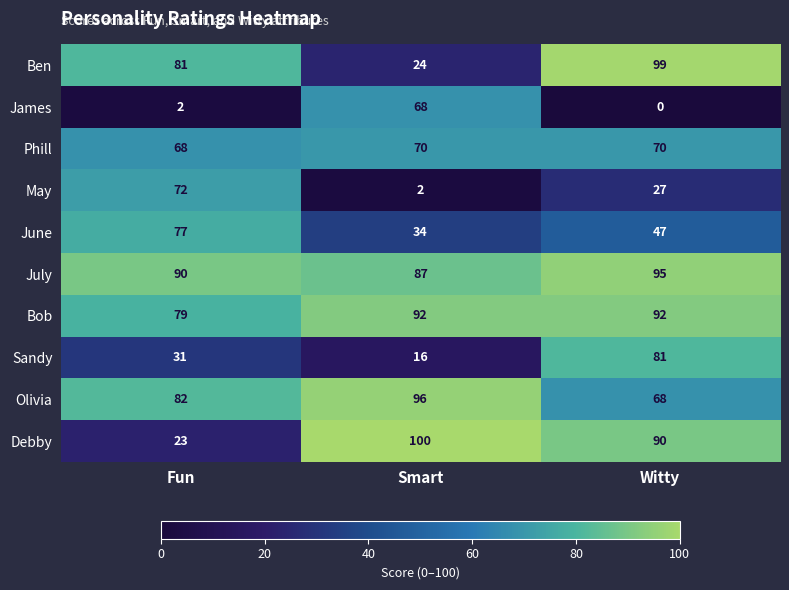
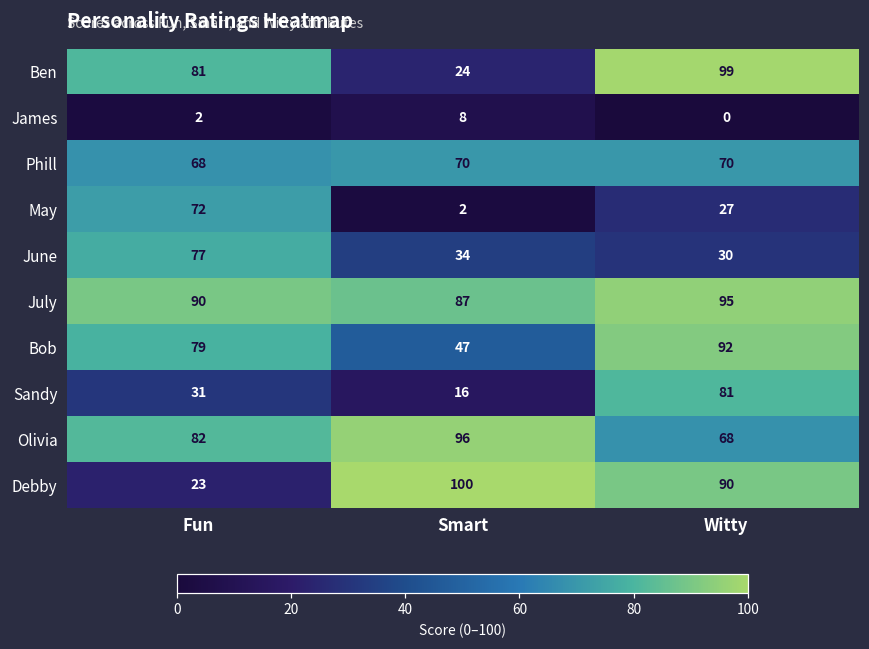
James, Smart: 68 -> 8
June, Witty: 47 -> 30
Bob, Smart: 92 -> 47
